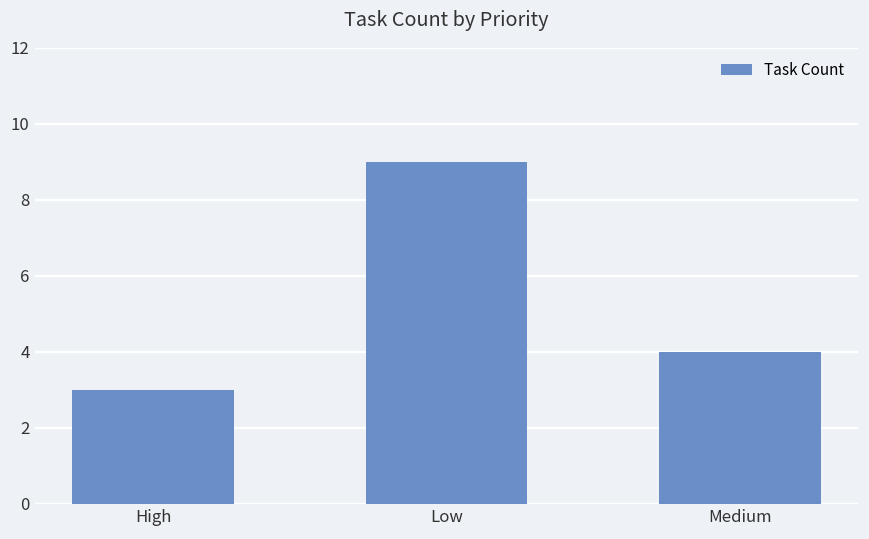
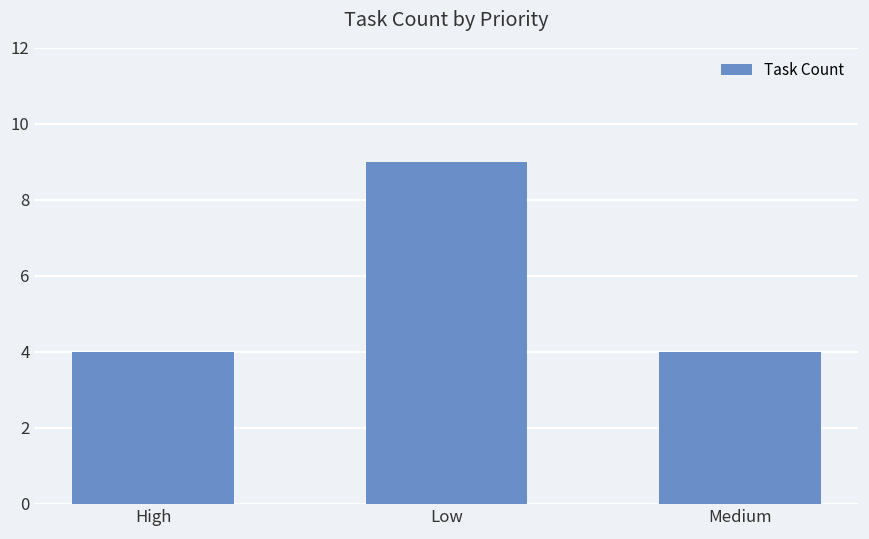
High: 3 -> 4
